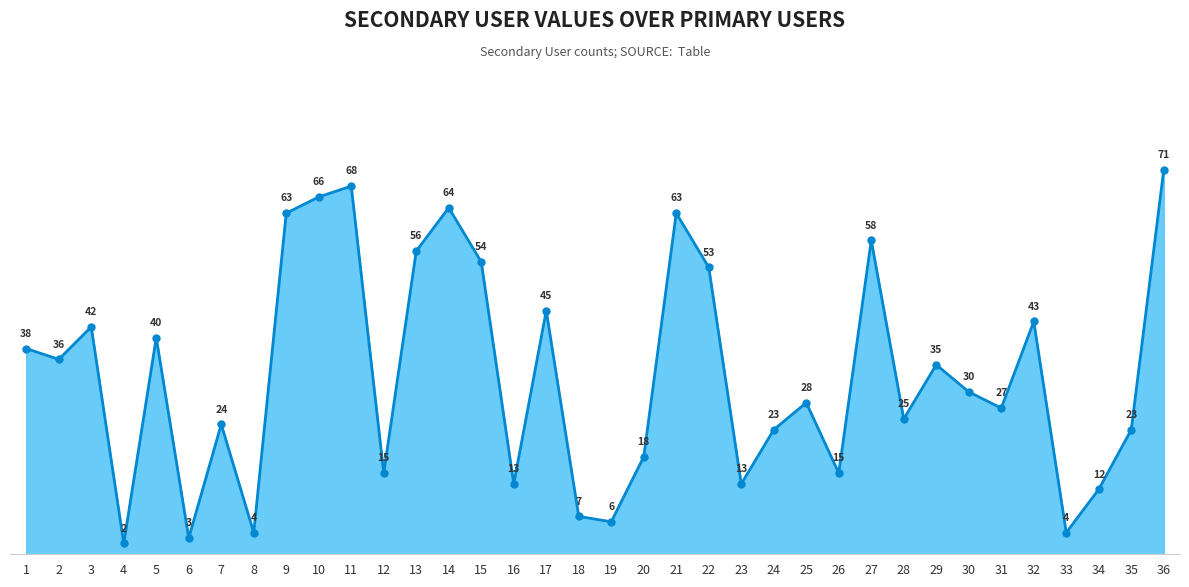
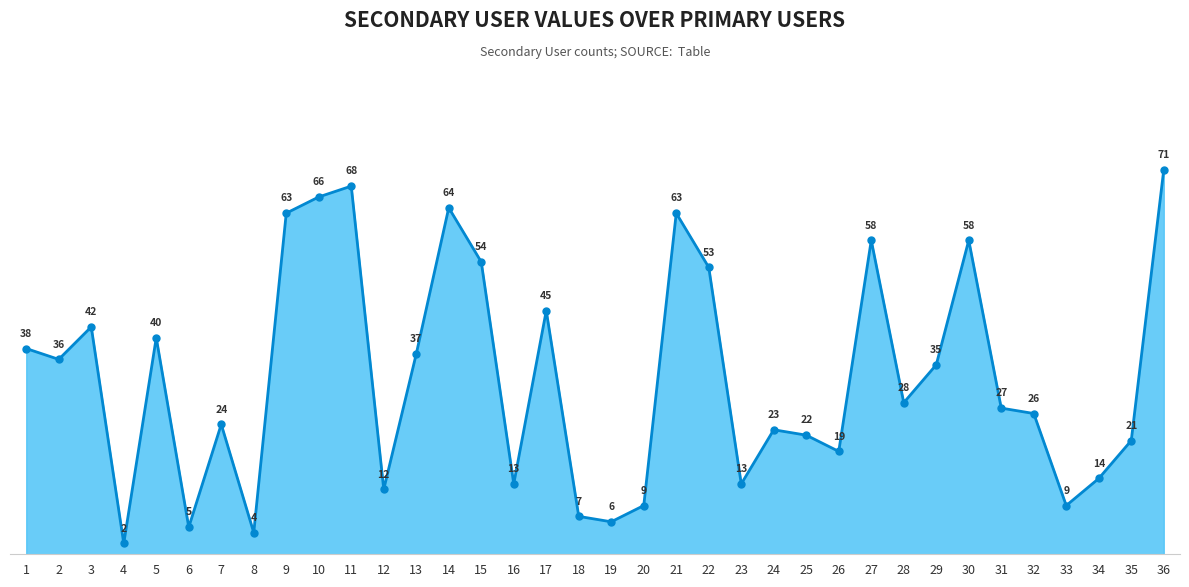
6: 3 -> 5
12: 15 -> 12
13: 56 -> 37
20: 18 -> 9
25: 28 -> 22
26: 15 -> 19
28: 25 -> 28
30: 30 -> 58
32: 43 -> 26
33: 4 -> 9
34: 12 -> 14
35: 23 -> 21
